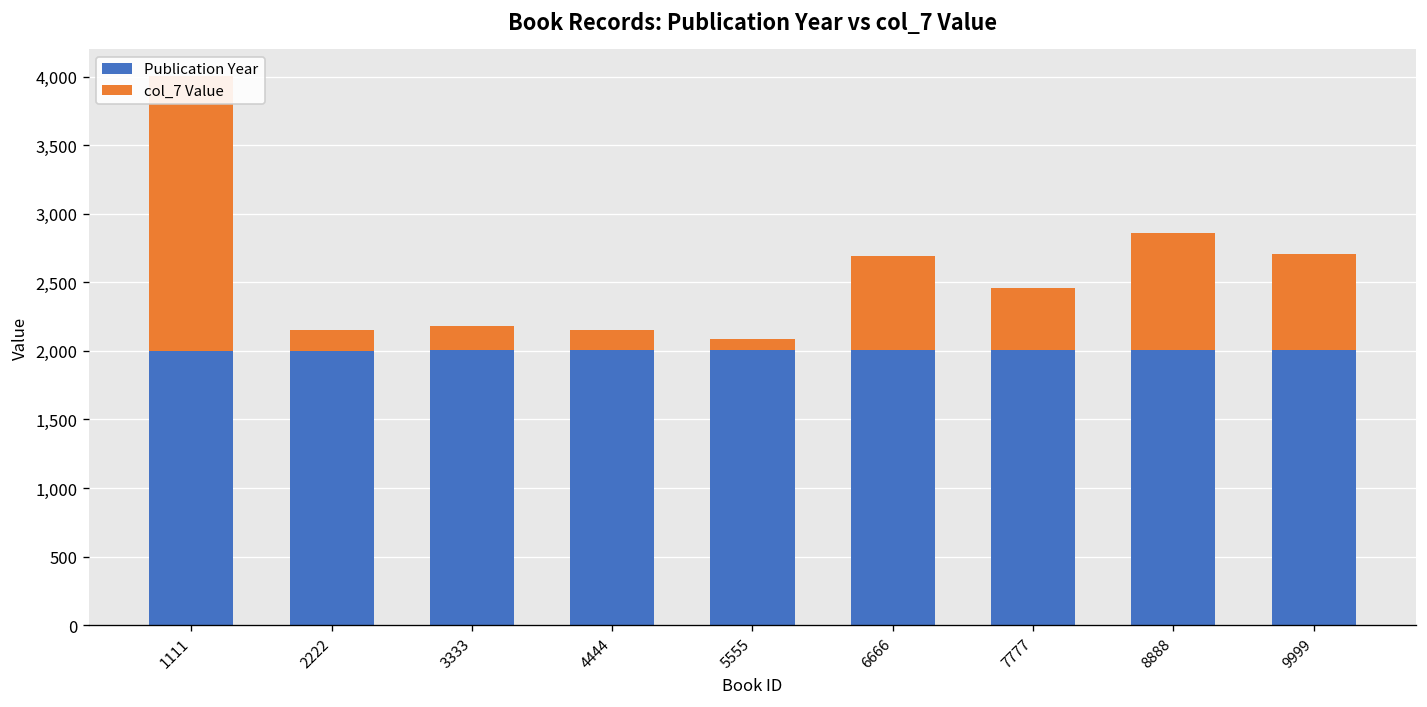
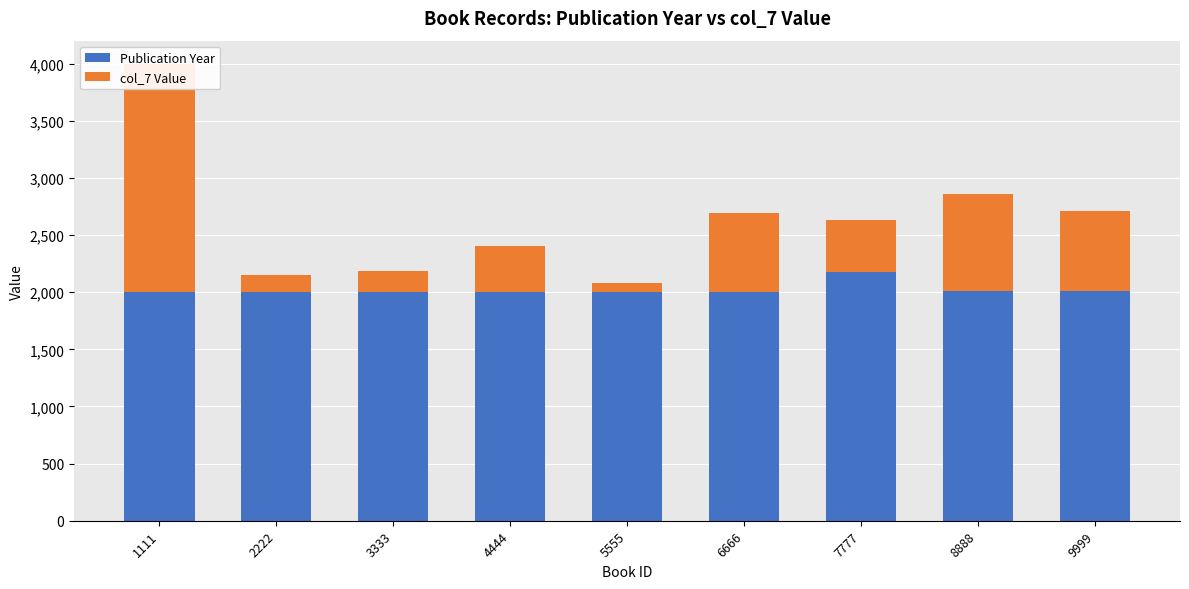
col_7 Value, 4444: 150 -> 400
Publication Year, 7777: 2,010 -> 2,180
